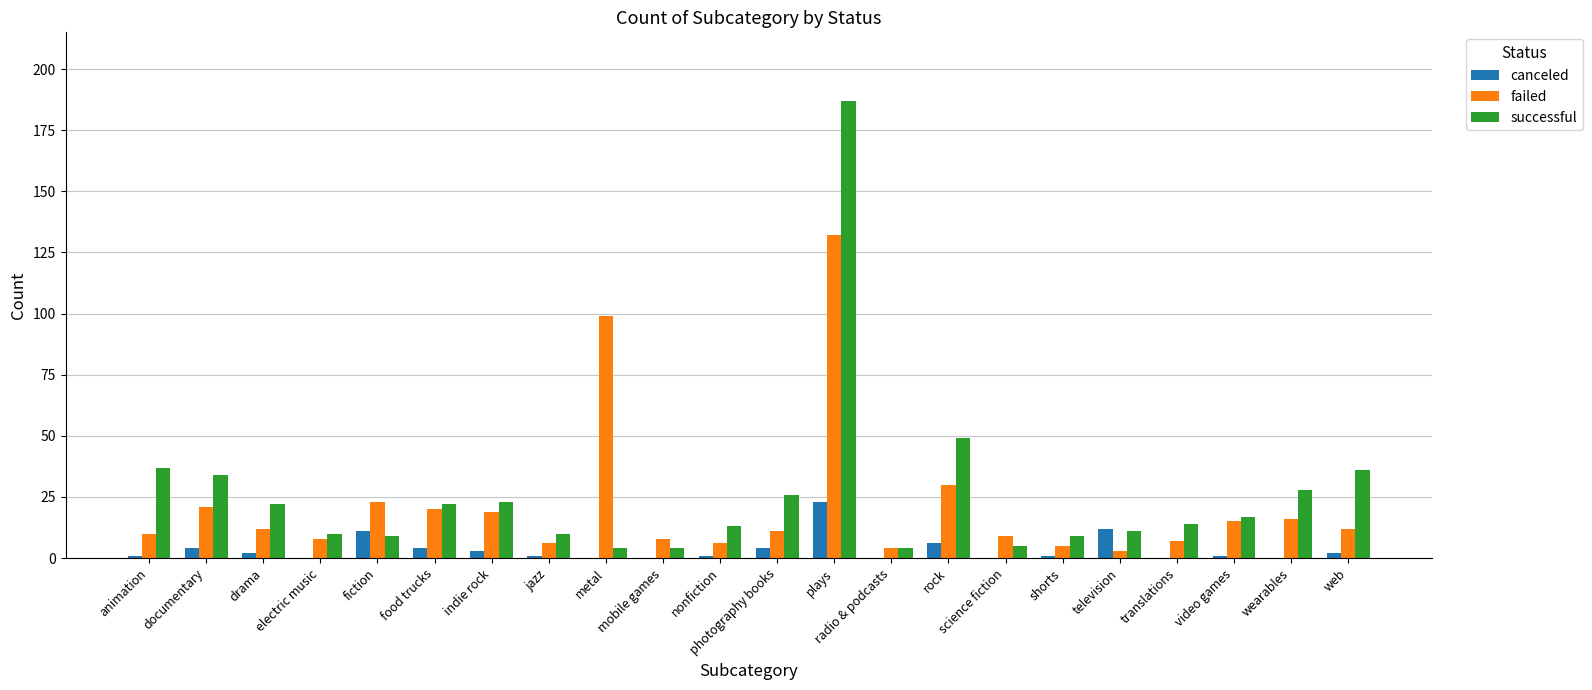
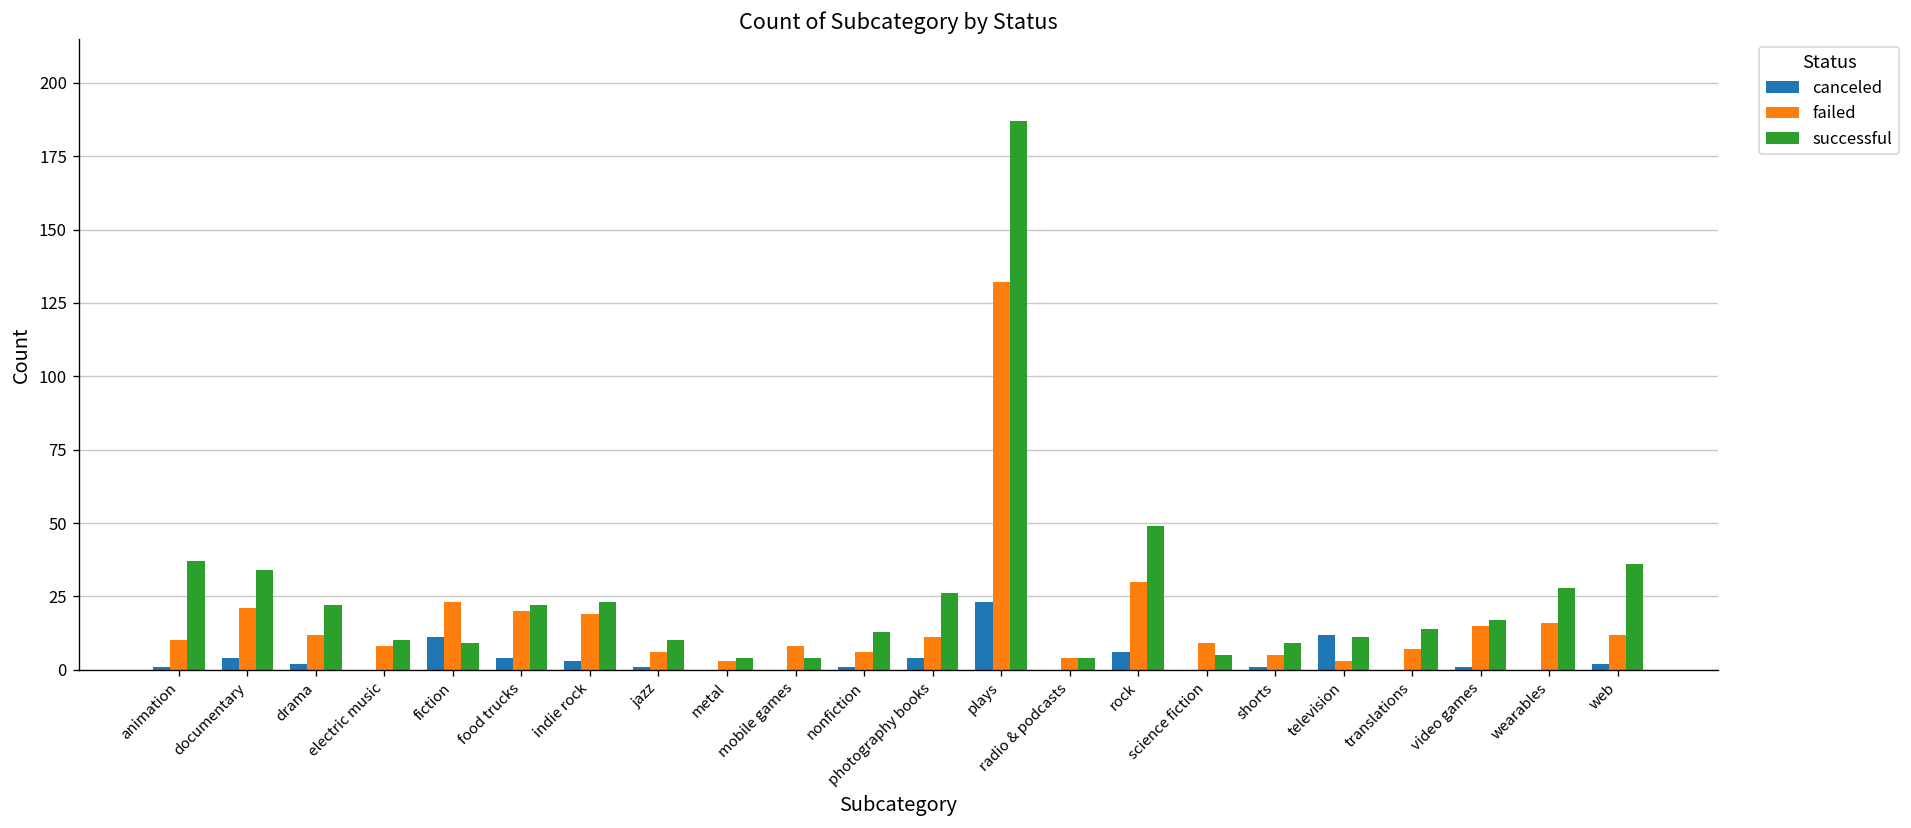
failed, metal: 99 -> 3
